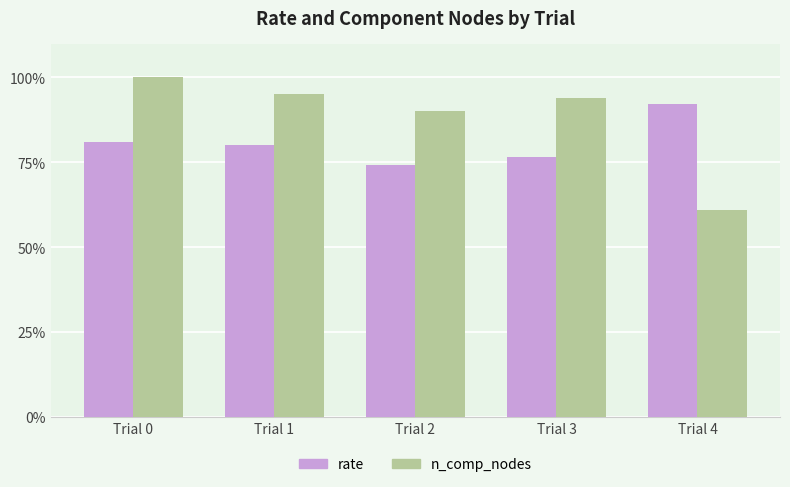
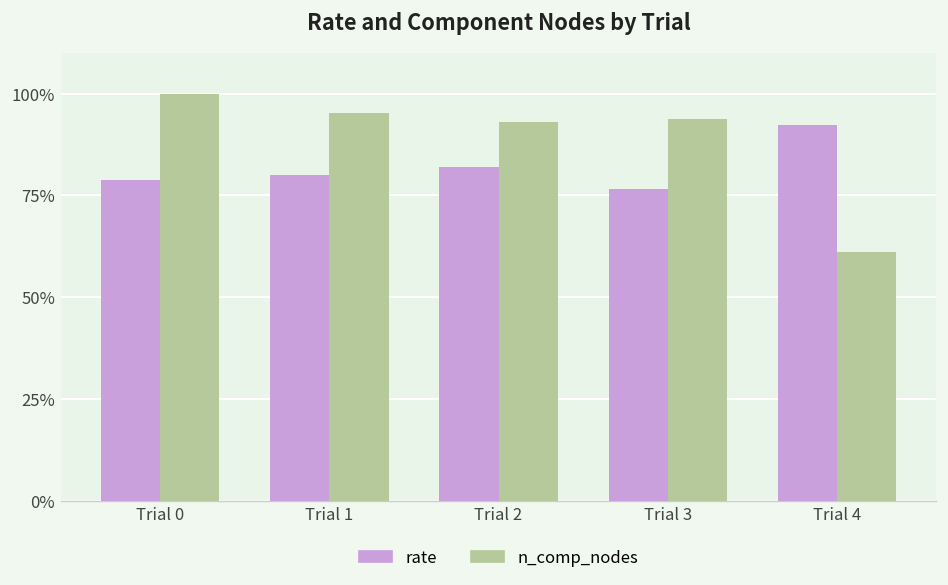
rate, Trial 0: 81% -> 79%
rate, Trial 2: 74% -> 82%
n_comp_nodes, Trial 2: 90% -> 93%
